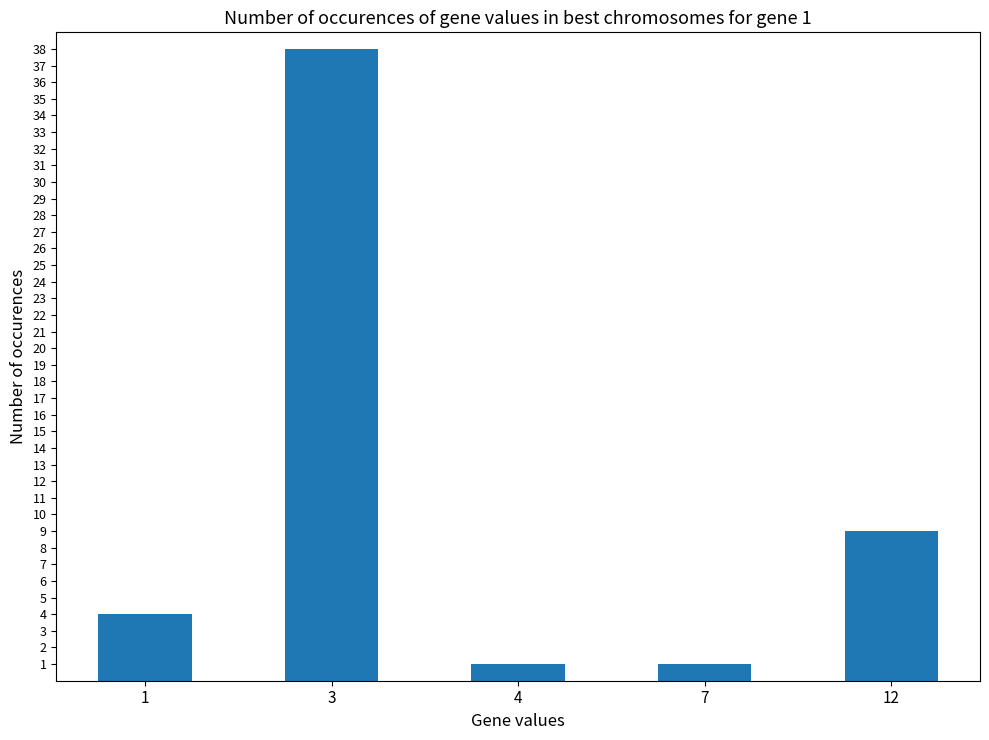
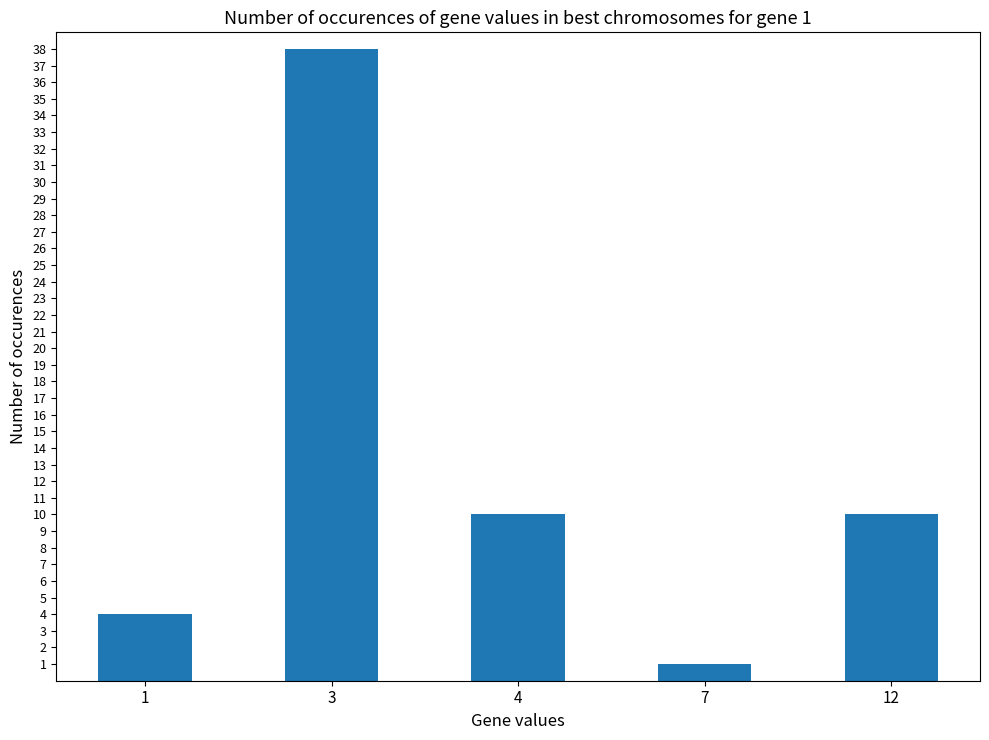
4: 1 -> 10
12: 9 -> 10
